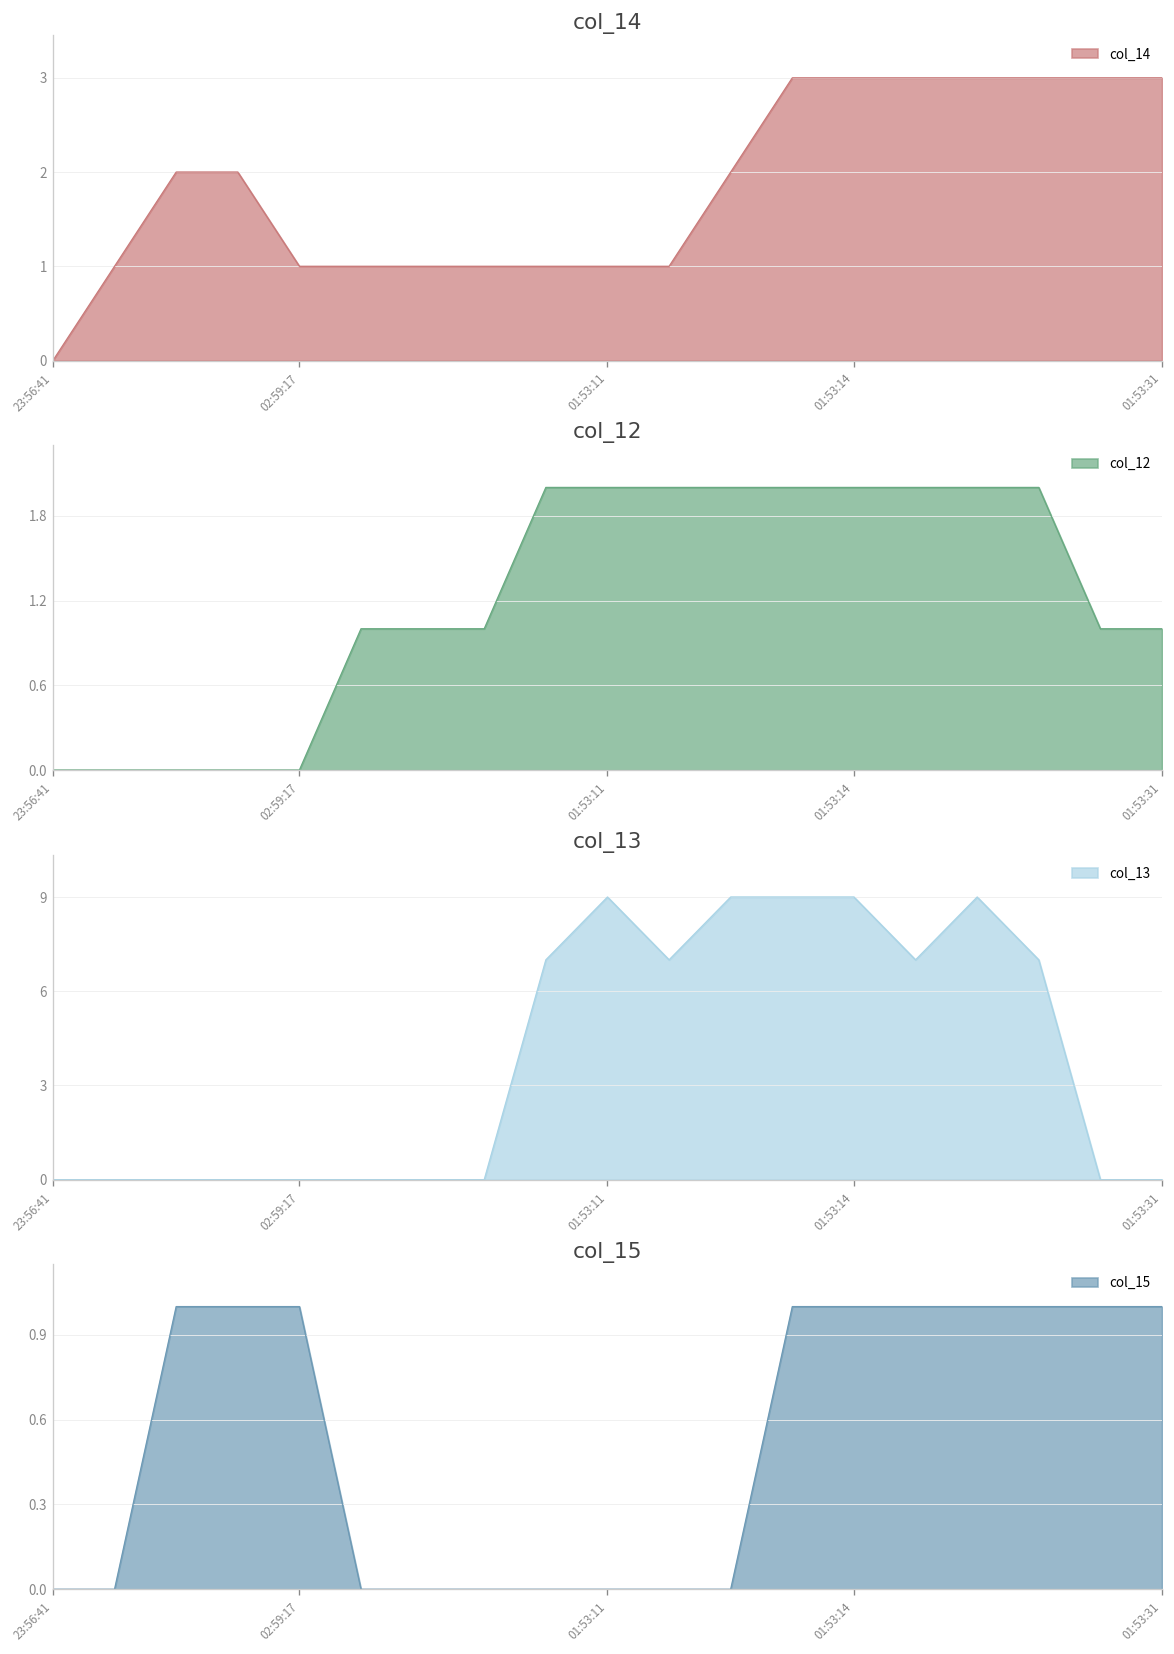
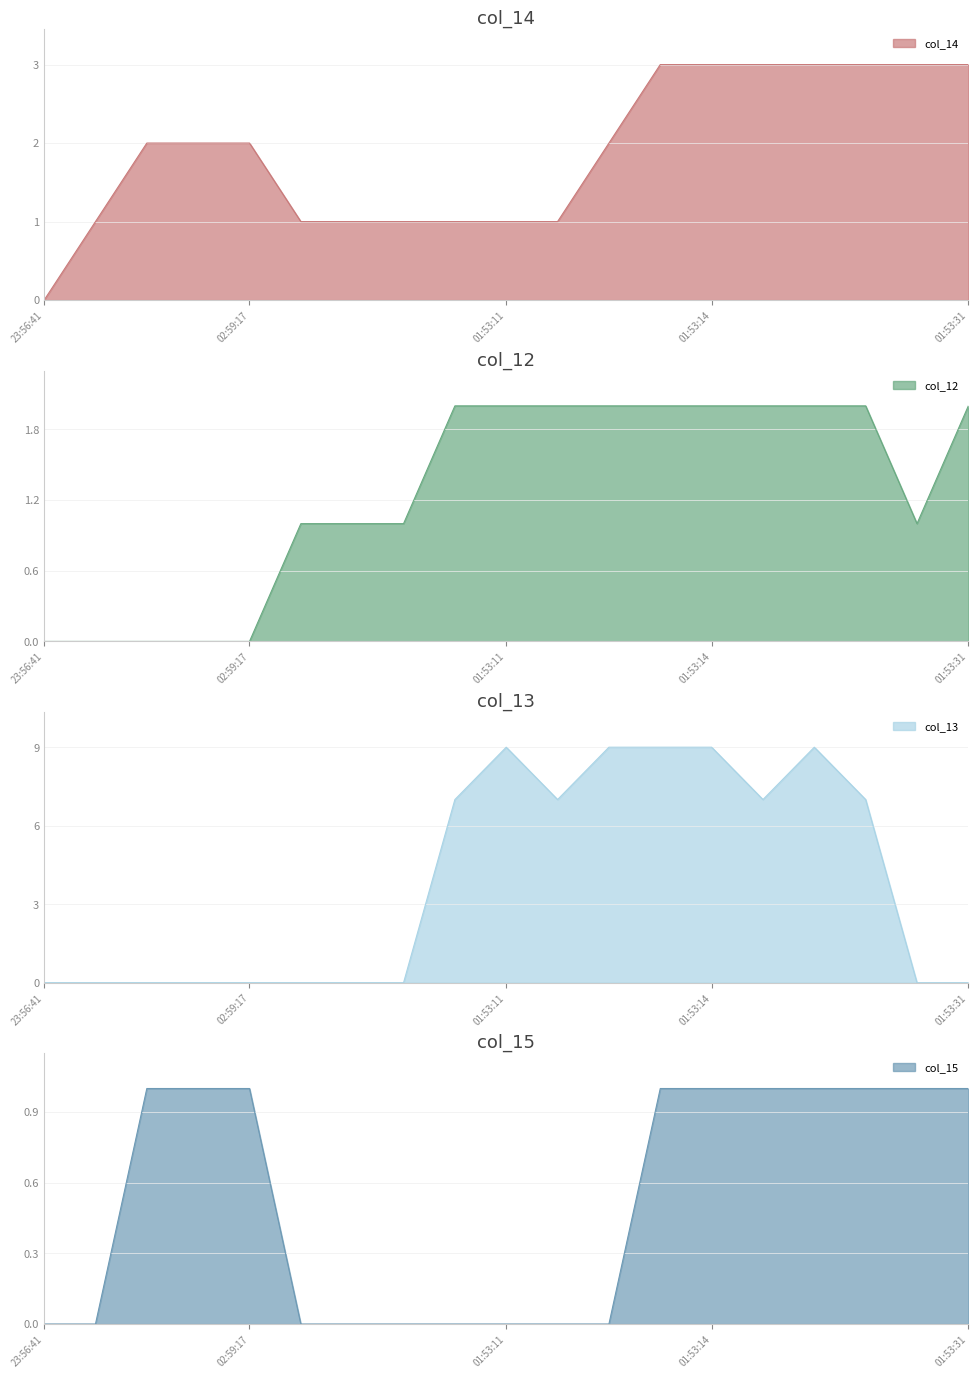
col_14, 02:59:17: 1.0 -> 2.0
col_12, 01:53:31: 1.00 -> 2.00
